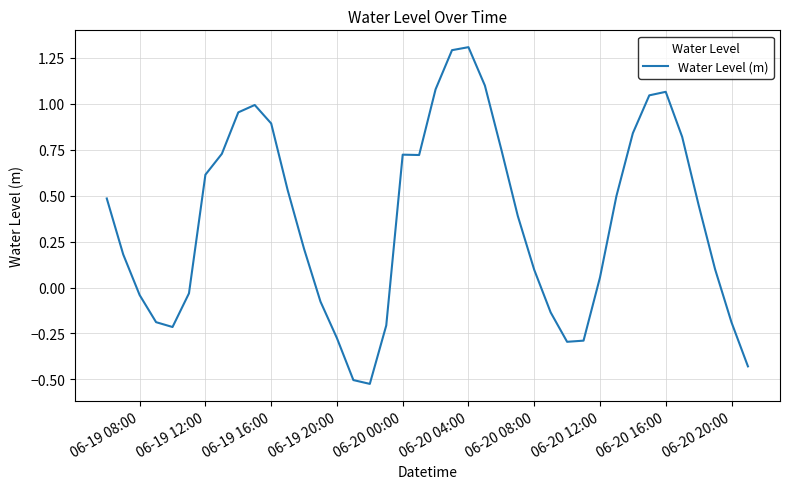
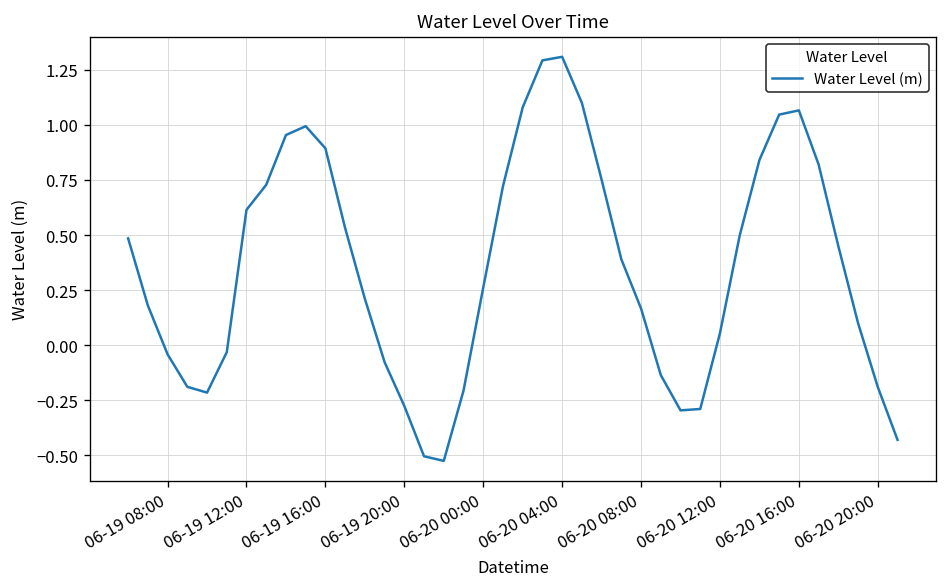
06-20 00:00: 0.72 -> 0.26
06-20 08:00: 0.10 -> 0.17
